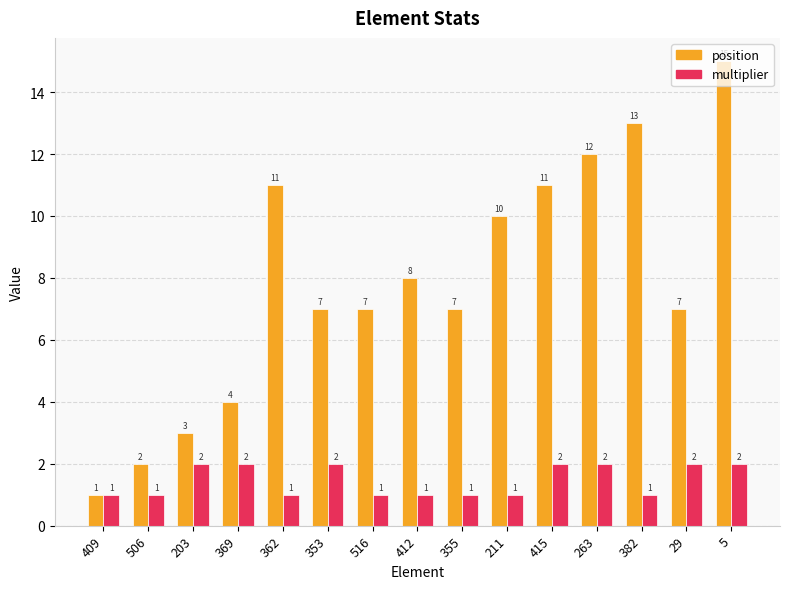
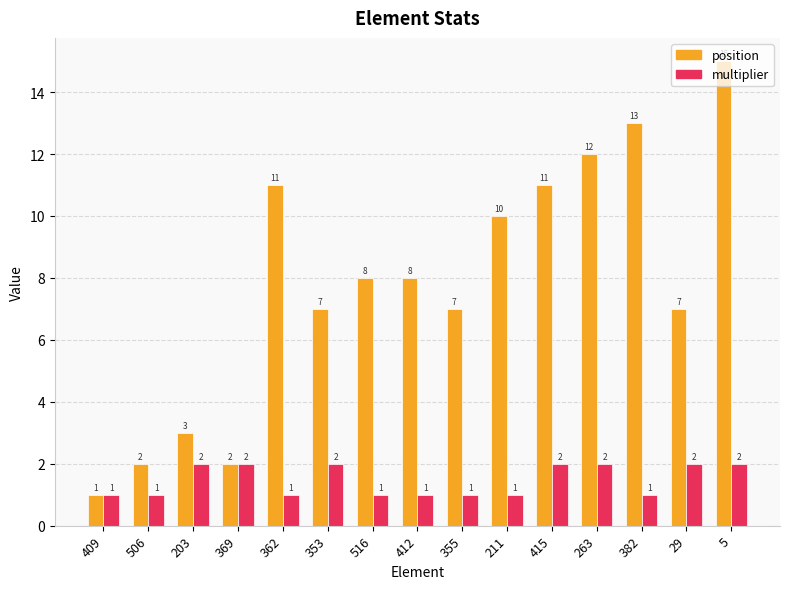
position, 369: 4 -> 2
position, 516: 7 -> 8
